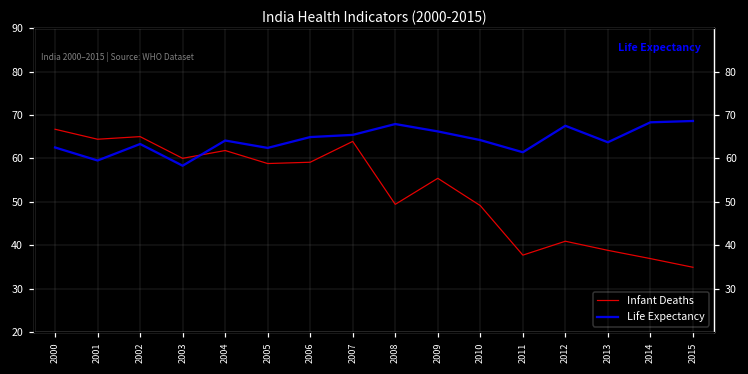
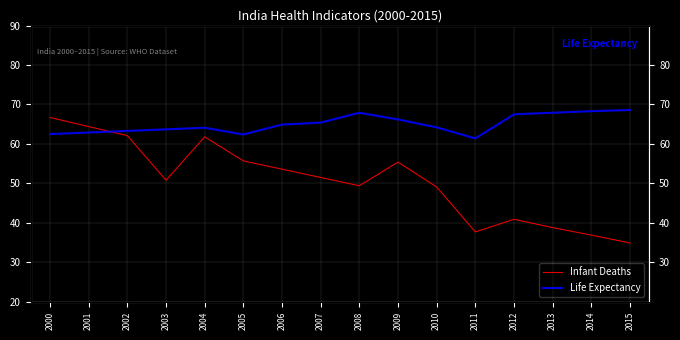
Life Expectancy, 2001: 60 -> 63
Infant Deaths, 2002: 65 -> 62
Infant Deaths, 2003: 60 -> 51
Life Expectancy, 2003: 58 -> 64
Infant Deaths, 2005: 59 -> 56
Infant Deaths, 2006: 59 -> 54
Infant Deaths, 2007: 64 -> 52
Life Expectancy, 2013: 64 -> 68
